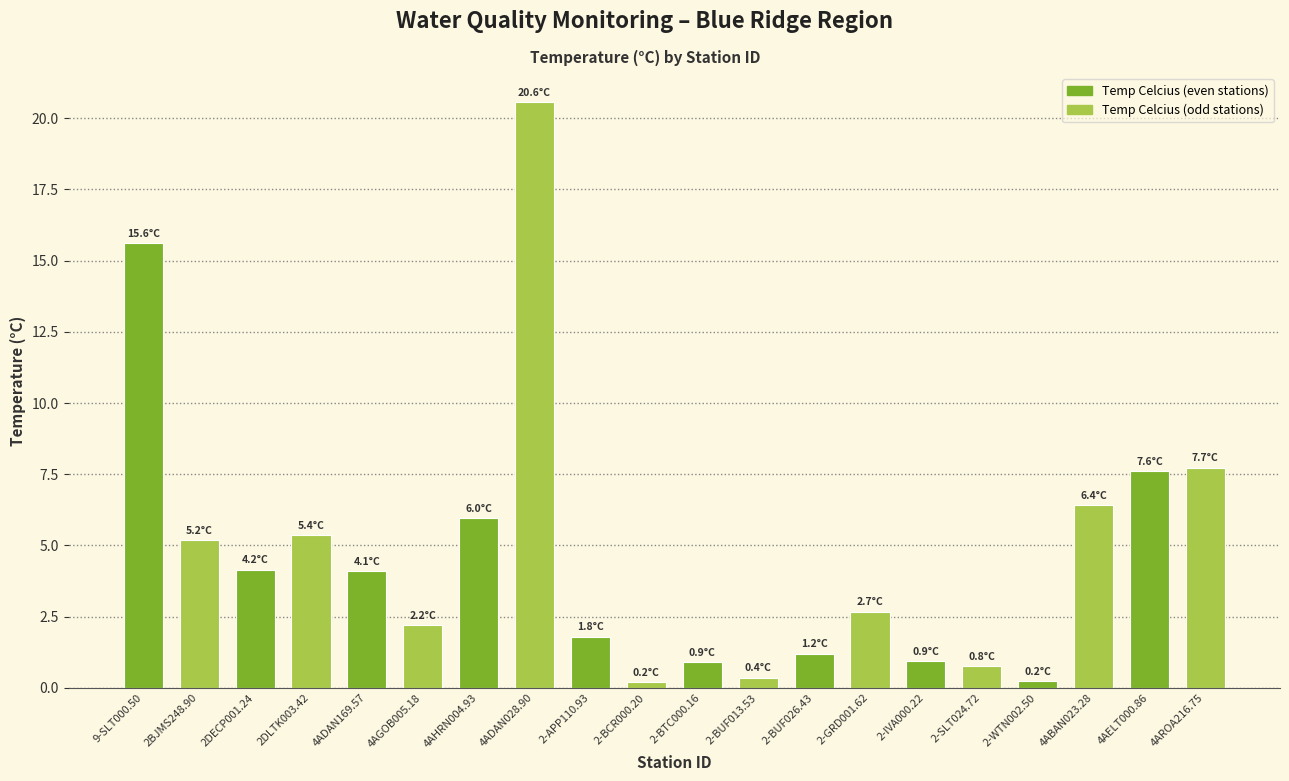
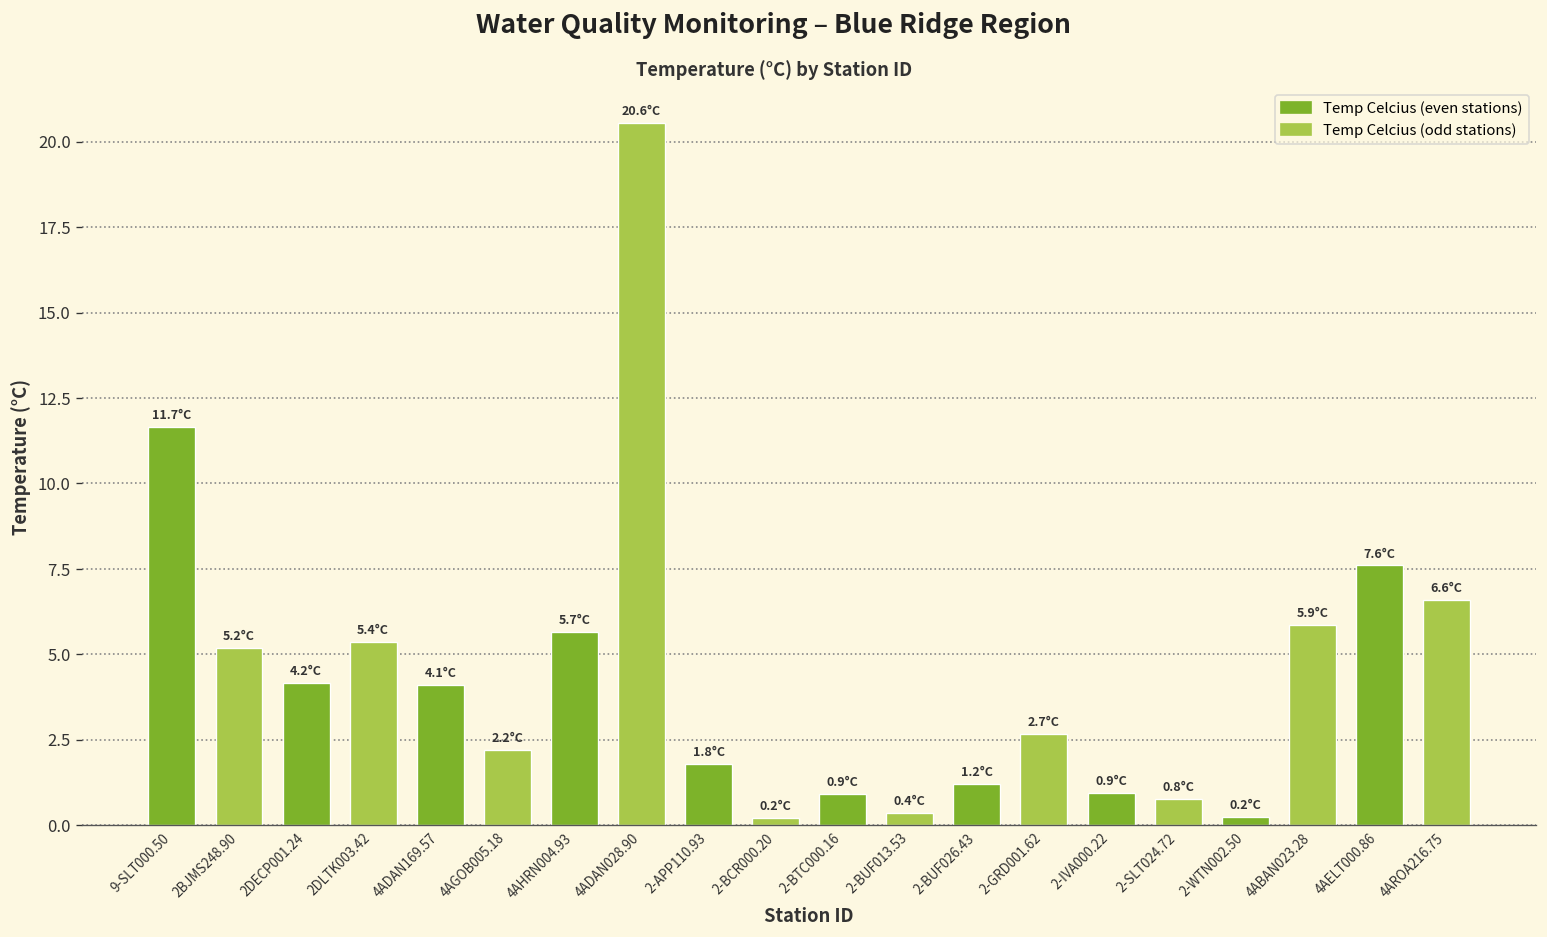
9-SLT000.50: 15.6°C -> 11.7°C
4AHRN004.93: 6.0°C -> 5.7°C
4ABAN023.28: 6.4°C -> 5.9°C
4AROA216.75: 7.7°C -> 6.6°C
